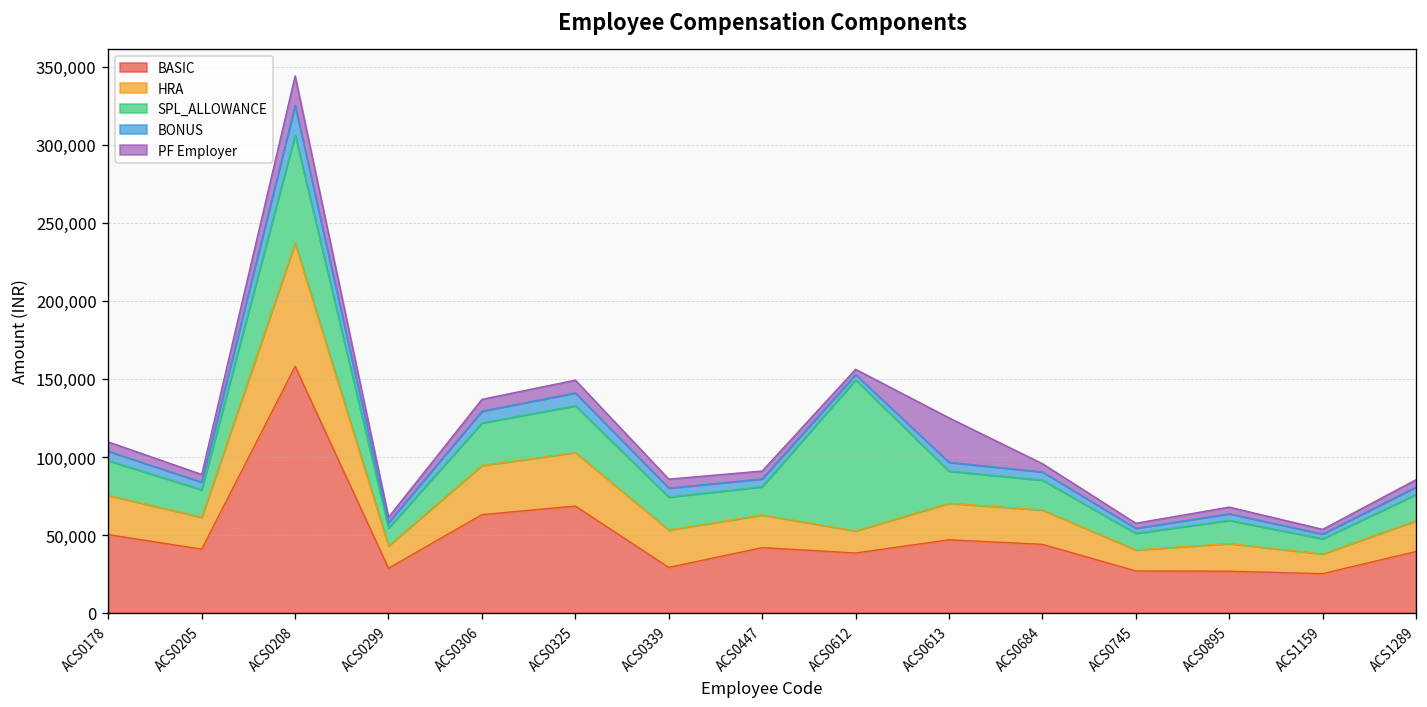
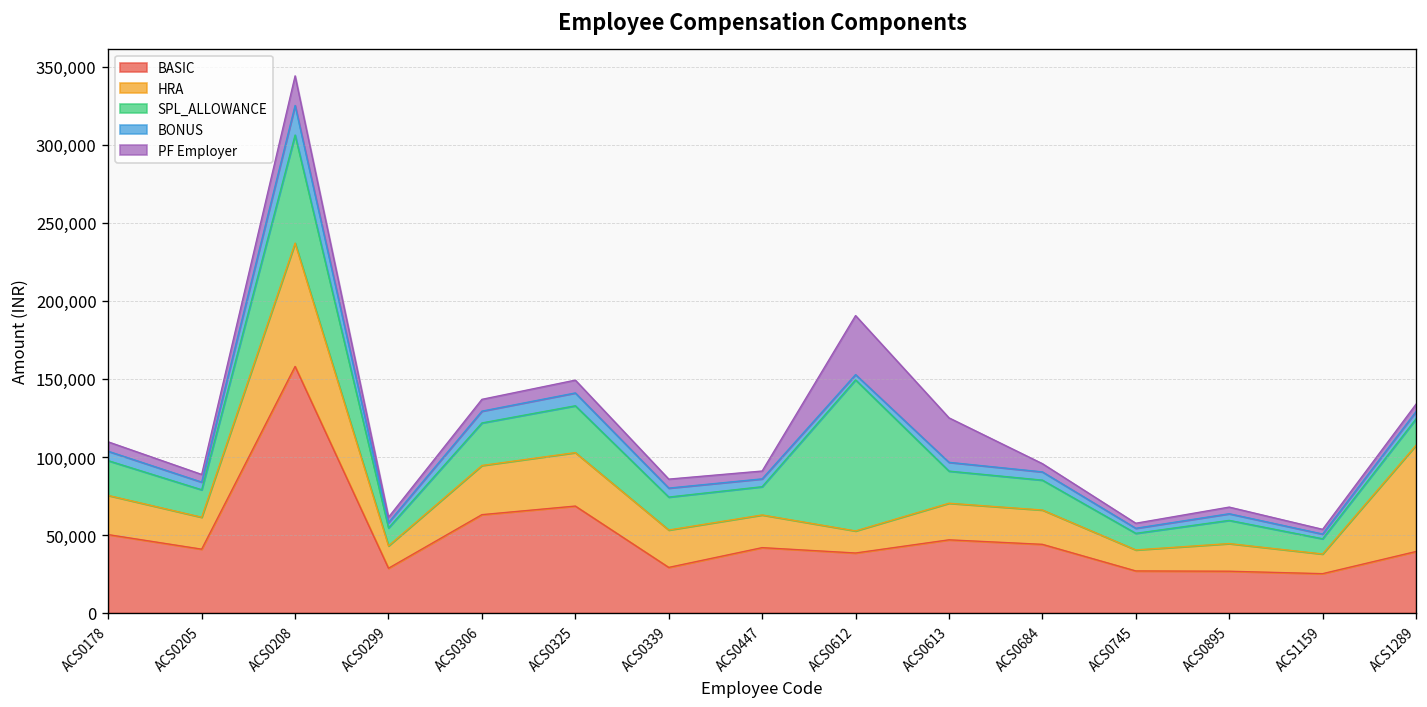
PF Employer, ACS0612: 3,000 -> 38,000
HRA, ACS1289: 20,000 -> 68,000
